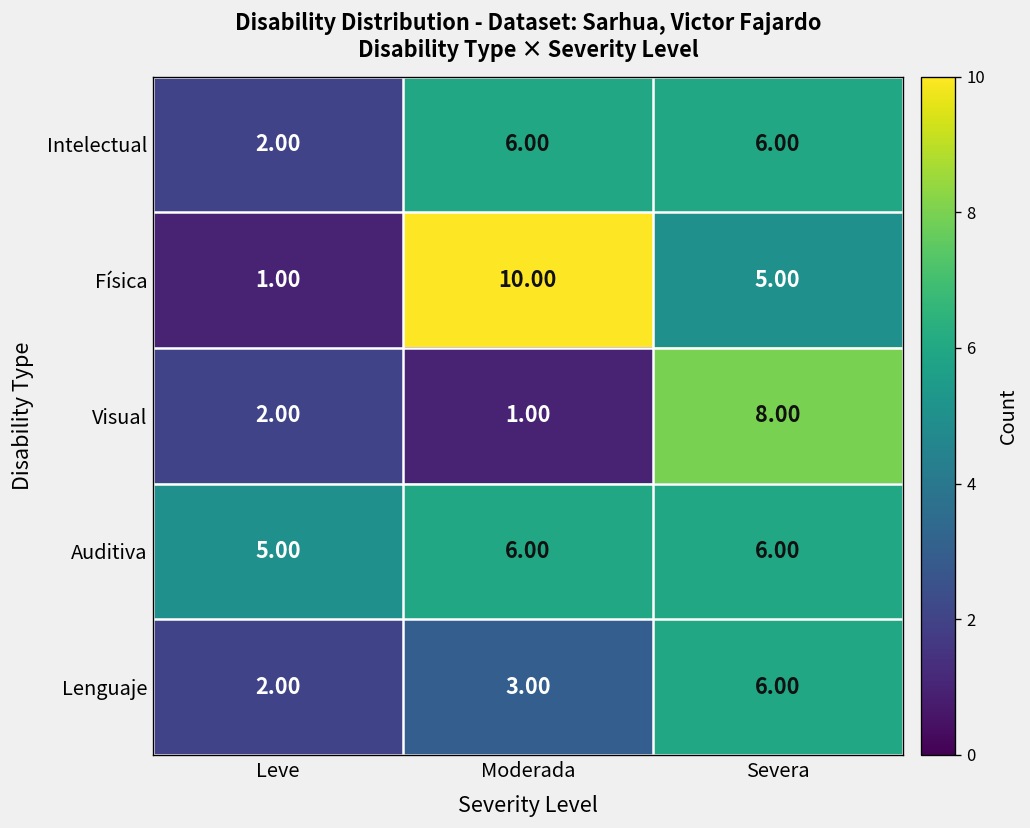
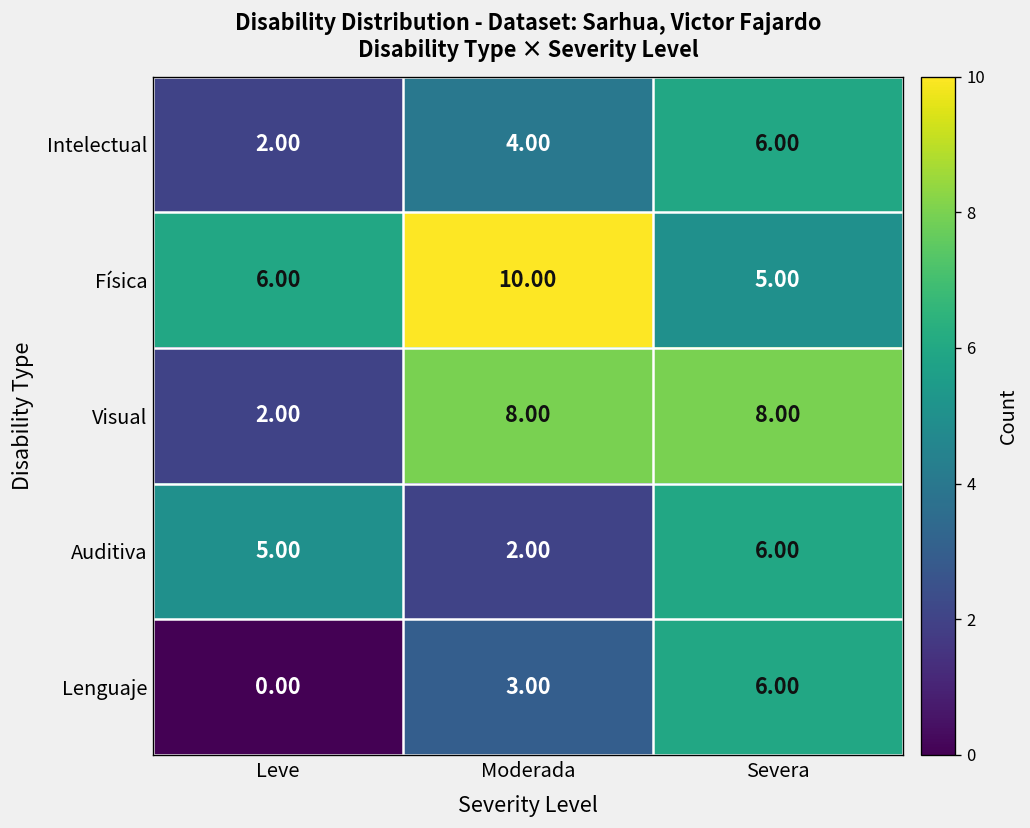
Intelectual, Moderada: 6.00 -> 4.00
Física, Leve: 1.00 -> 6.00
Visual, Moderada: 1.00 -> 8.00
Auditiva, Moderada: 6.00 -> 2.00
Lenguaje, Leve: 2.00 -> 0.00
